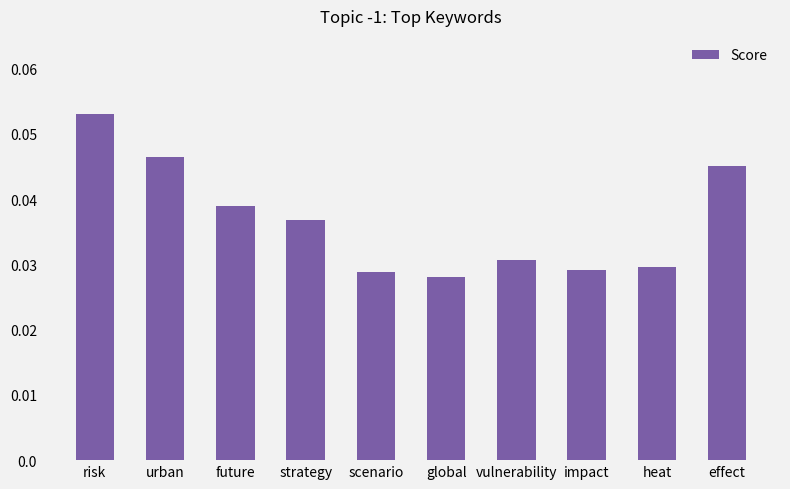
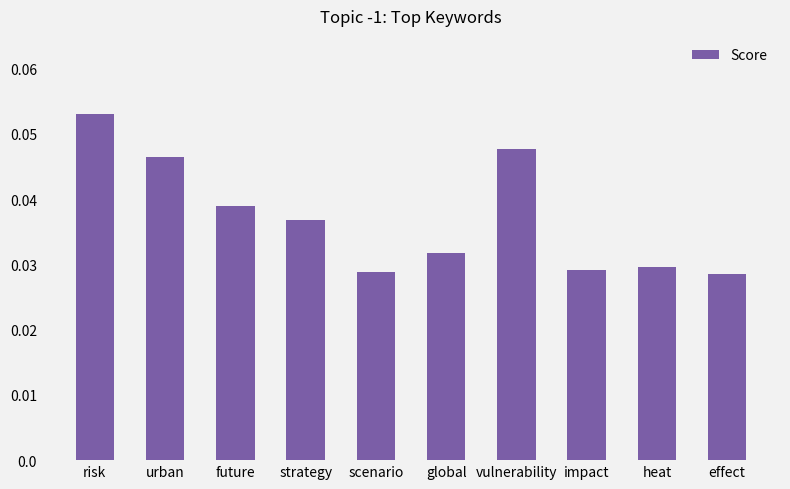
global: 0.028 -> 0.032
vulnerability: 0.031 -> 0.048
effect: 0.045 -> 0.028
